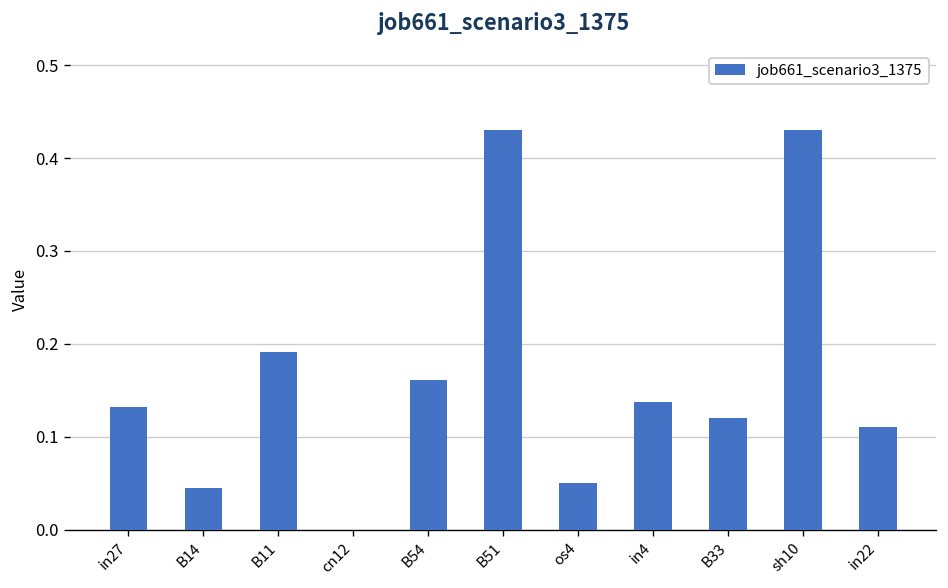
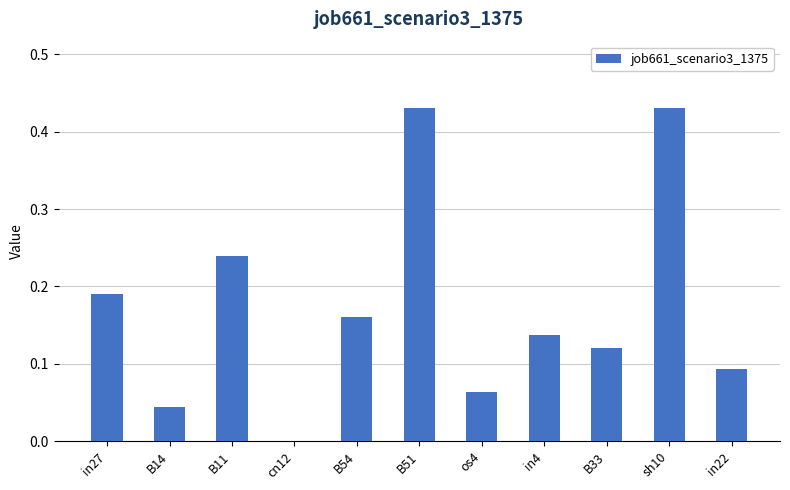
in27: 0.13 -> 0.19
B11: 0.19 -> 0.24
os4: 0.05 -> 0.06
in22: 0.11 -> 0.09
